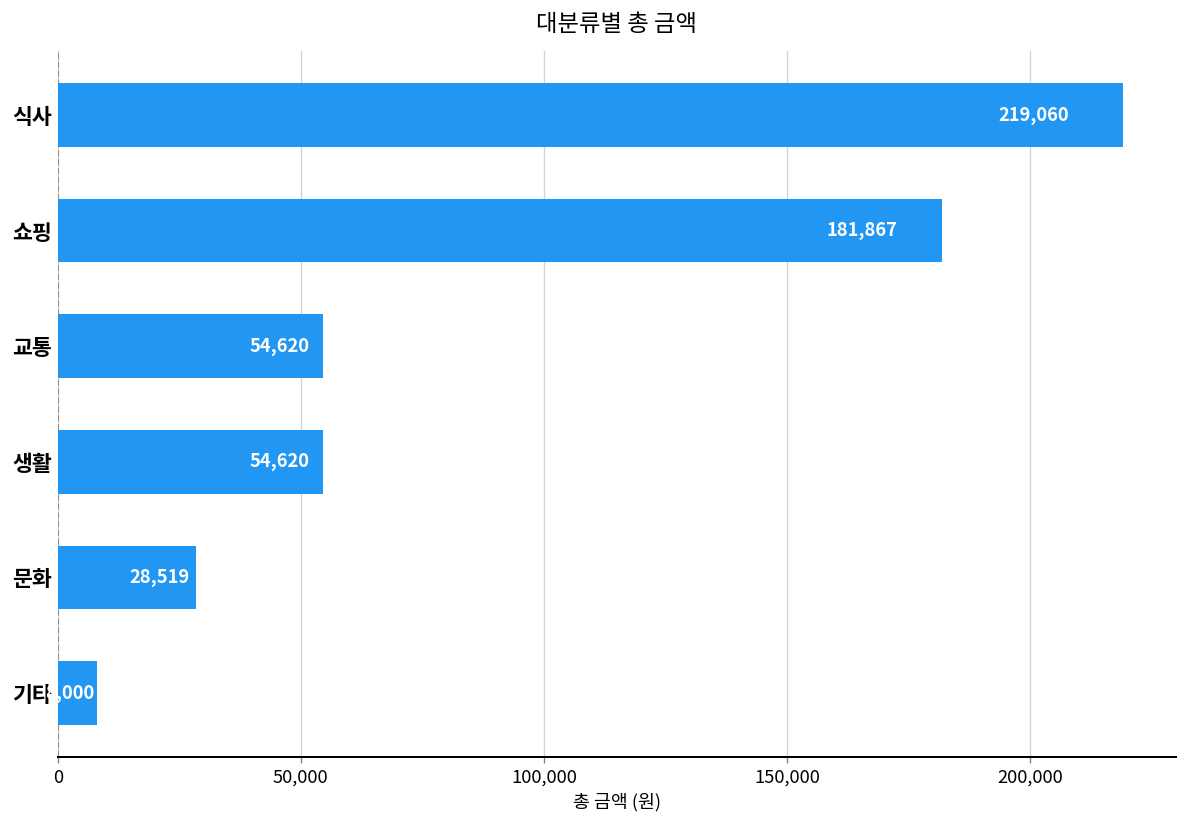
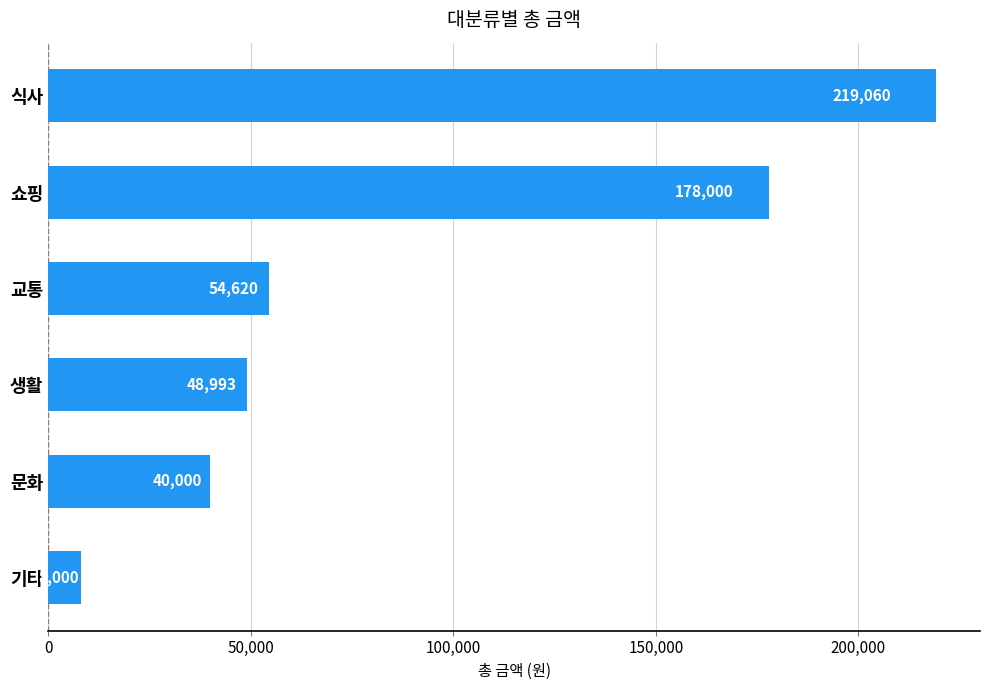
쇼핑: 181,867 -> 178,000
생활: 54,620 -> 48,993
문화: 28,519 -> 40,000
